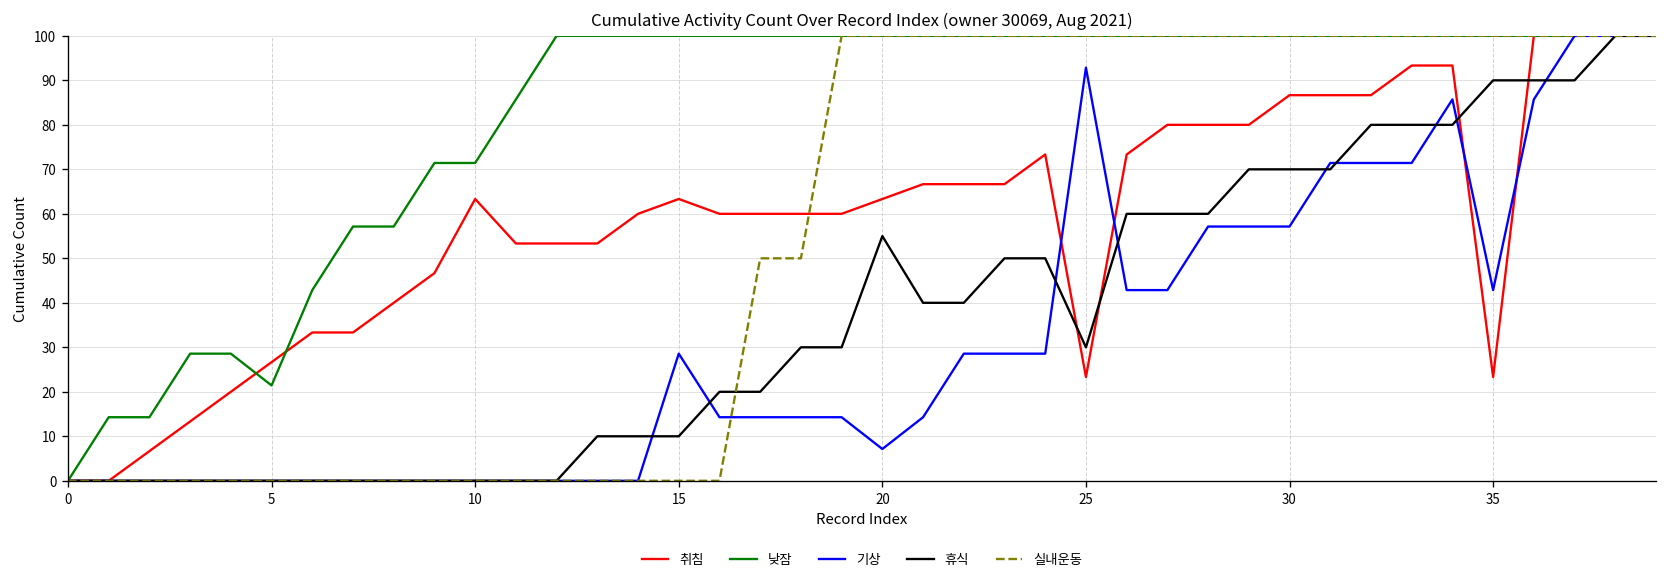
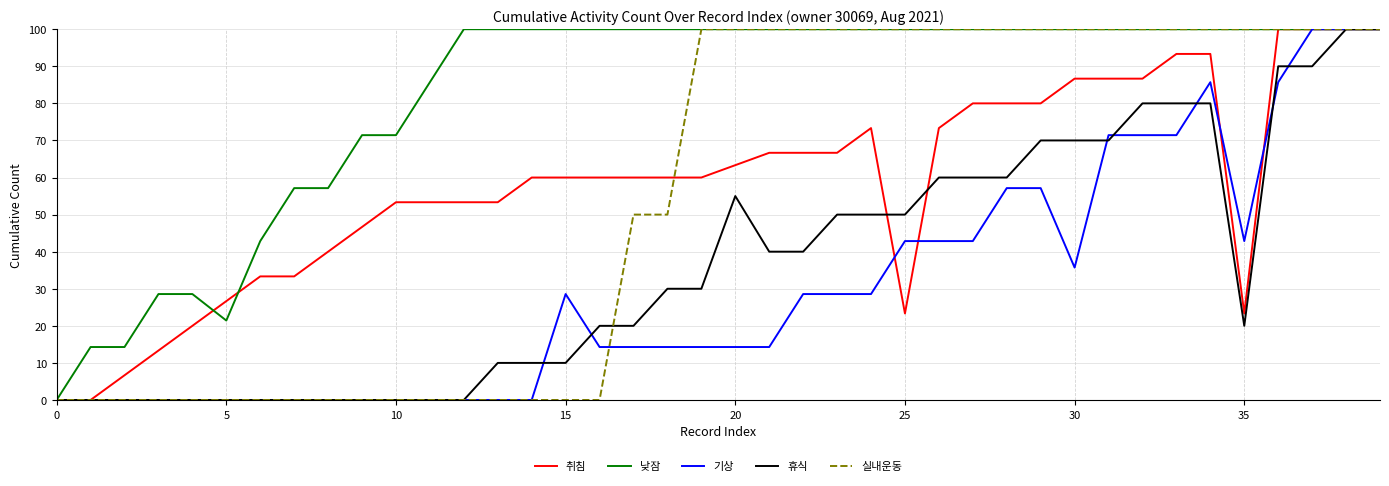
취침, 10: 63 -> 53
취침, 15: 63 -> 60
기상, 20: 7 -> 14
기상, 25: 93 -> 43
휴식, 25: 30 -> 50
기상, 30: 57 -> 36
휴식, 35: 90 -> 20
